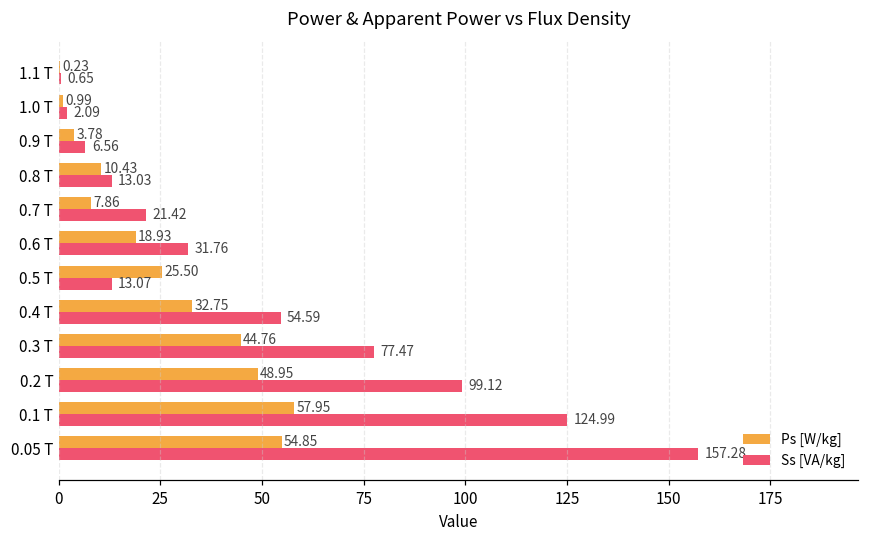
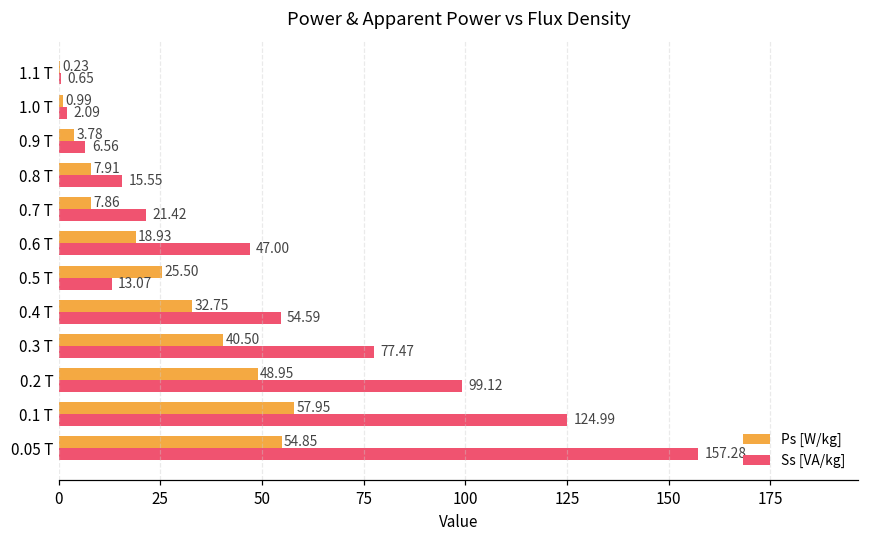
Ps [W/kg], 0.8 T: 10.43 -> 7.91
Ss [VA/kg], 0.8 T: 13.03 -> 15.55
Ss [VA/kg], 0.6 T: 31.76 -> 47.00
Ps [W/kg], 0.3 T: 44.76 -> 40.50
